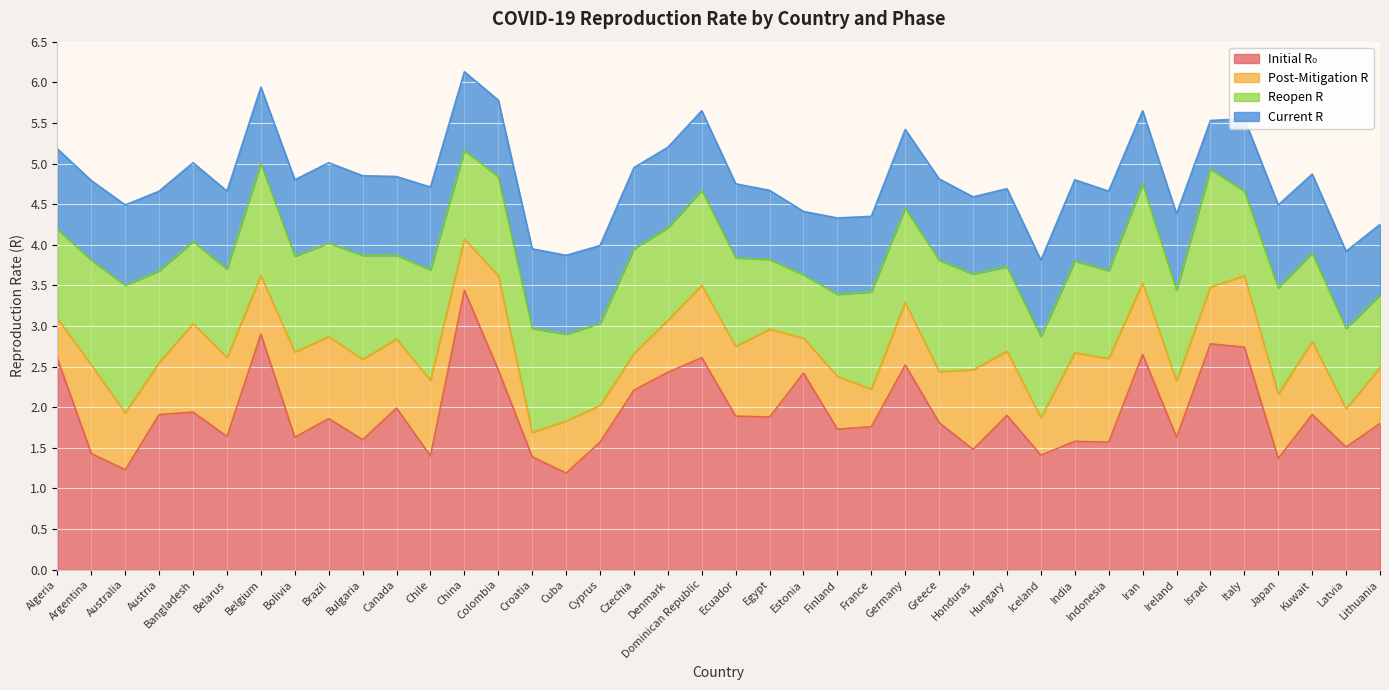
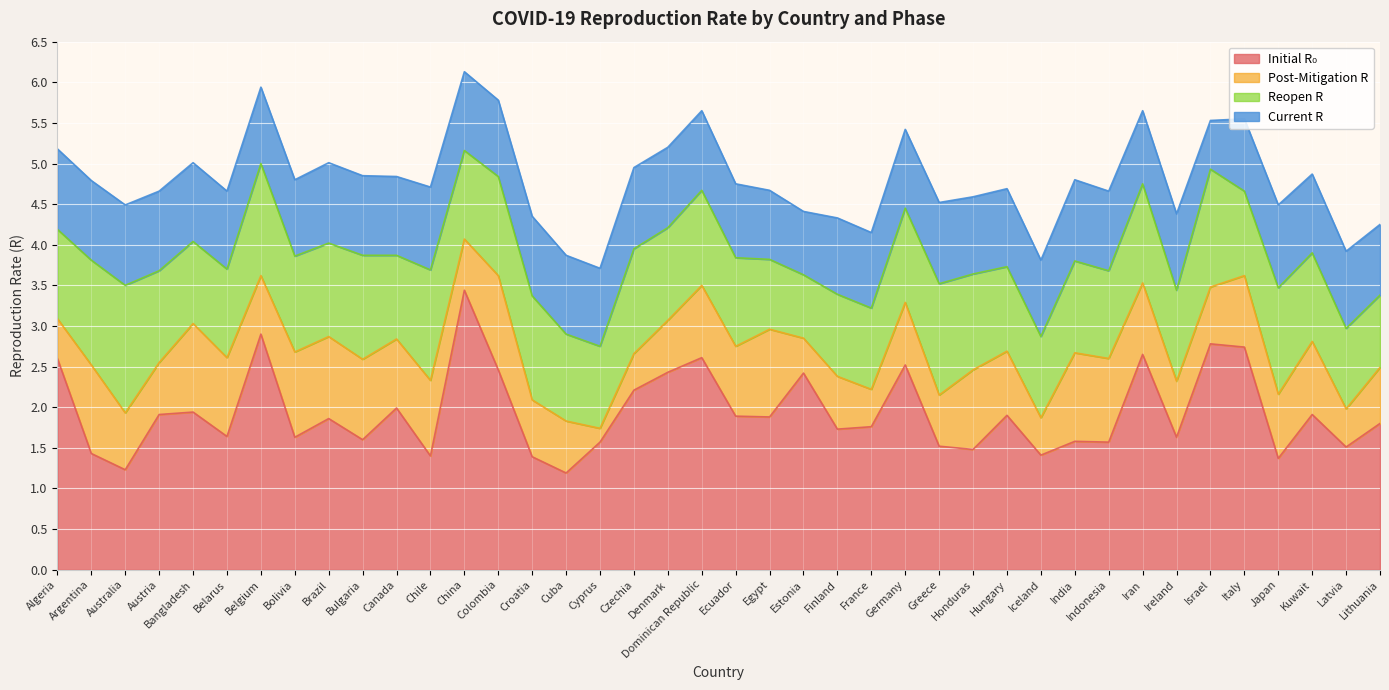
Post-Mitigation R, Croatia: 0.3 -> 0.7
Post-Mitigation R, Cyprus: 0.4 -> 0.2
Reopen R, France: 1.2 -> 1.0
Initial R₀, Greece: 1.8 -> 1.5
